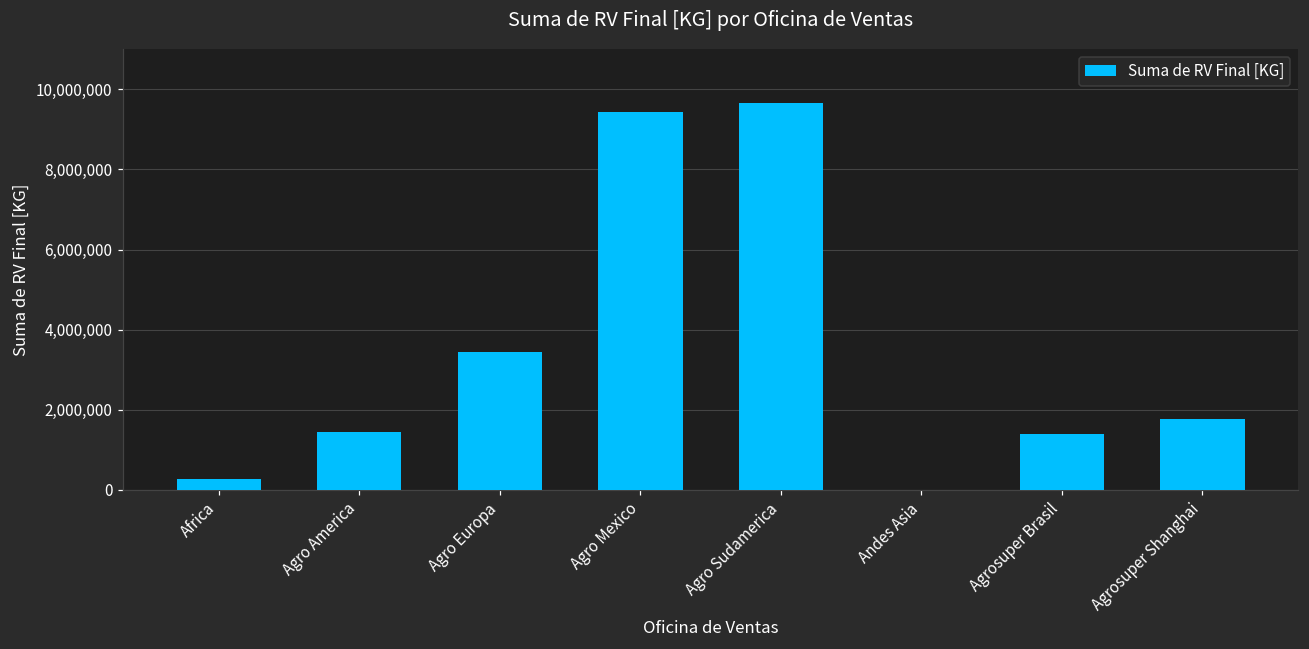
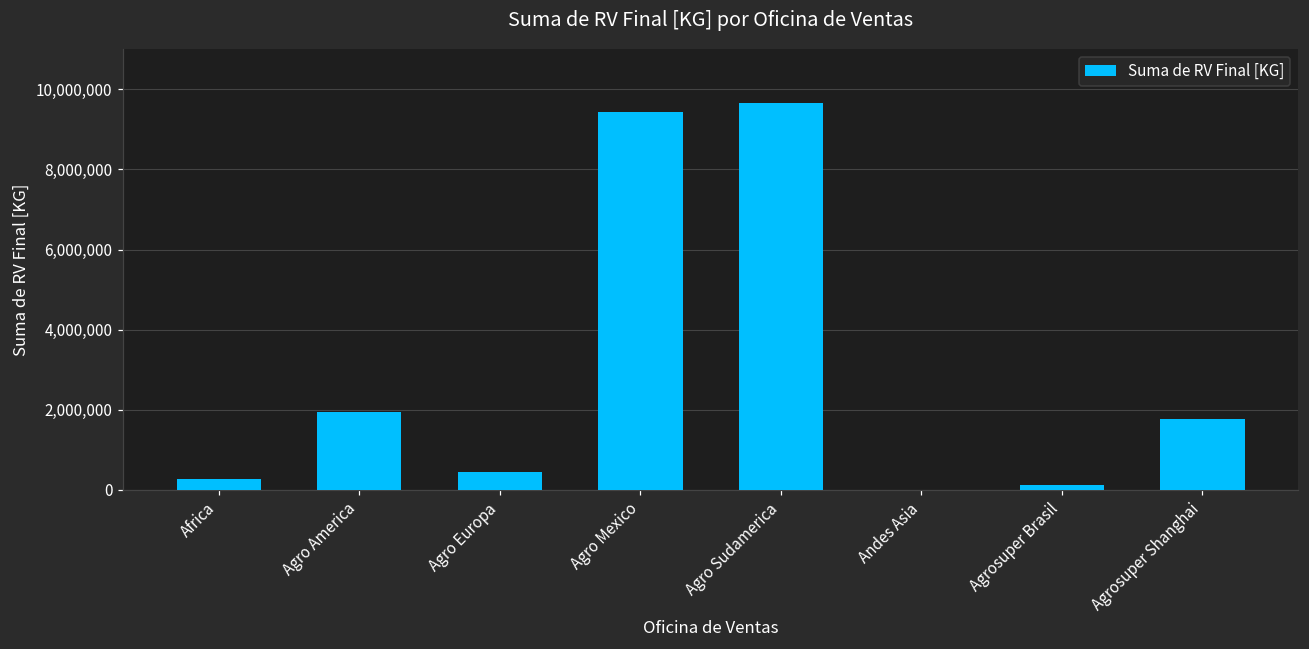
Agro America: 1,400,000 -> 1,900,000
Agro Europa: 3,500,000 -> 400,000
Agrosuper Brasil: 1,400,000 -> 100,000
